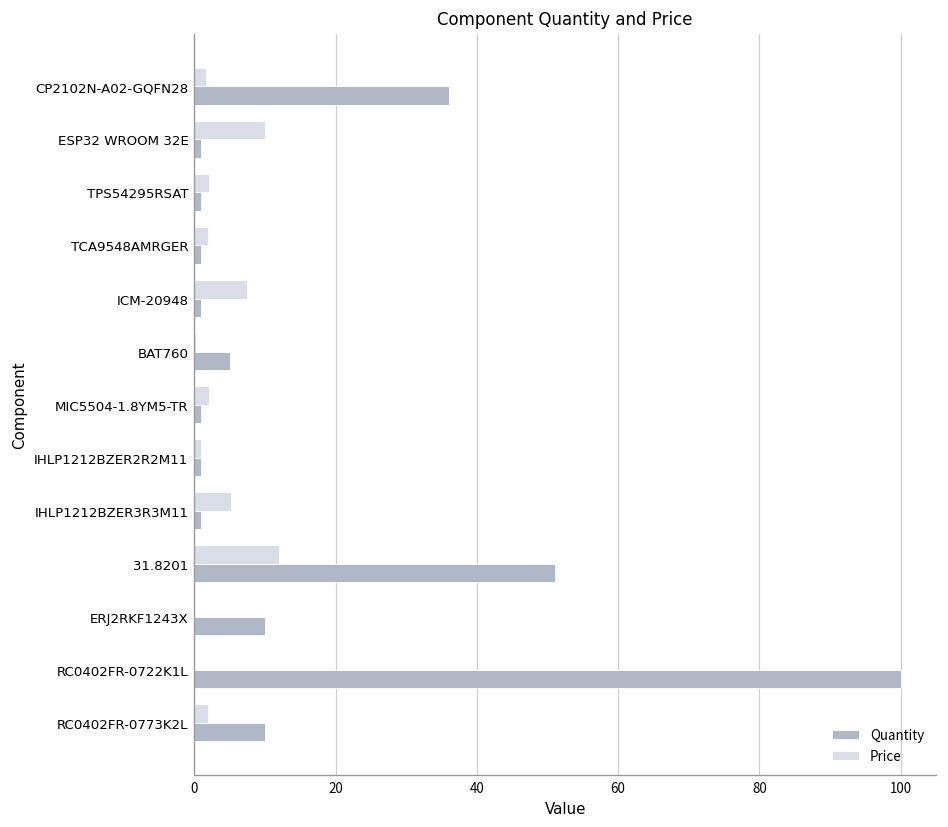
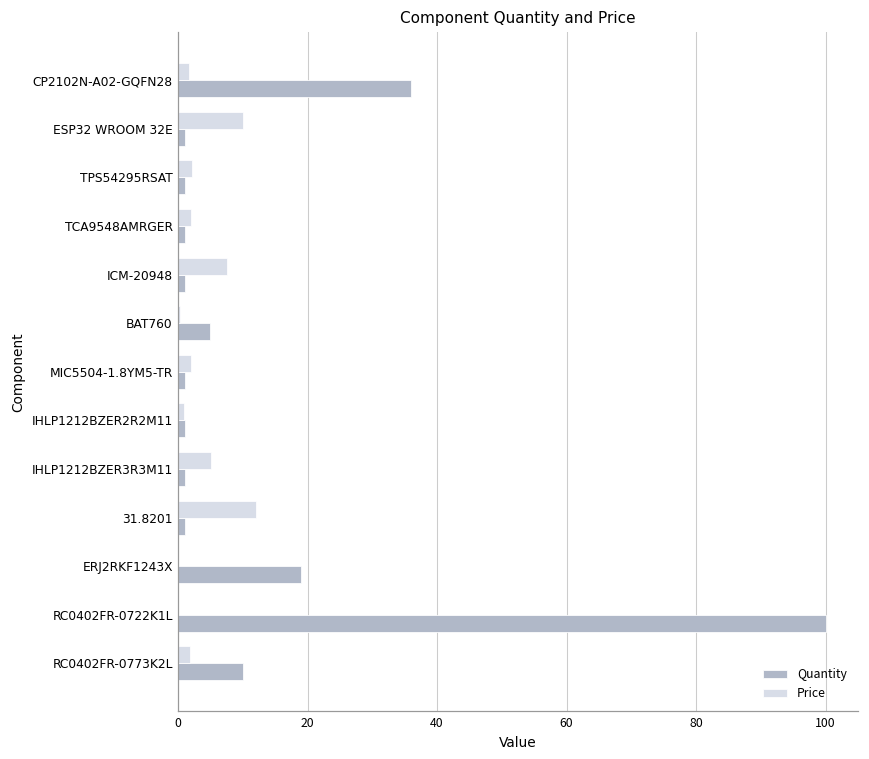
Quantity, 31.8201: 51 -> 1
Quantity, ERJ2RKF1243X: 10 -> 19
